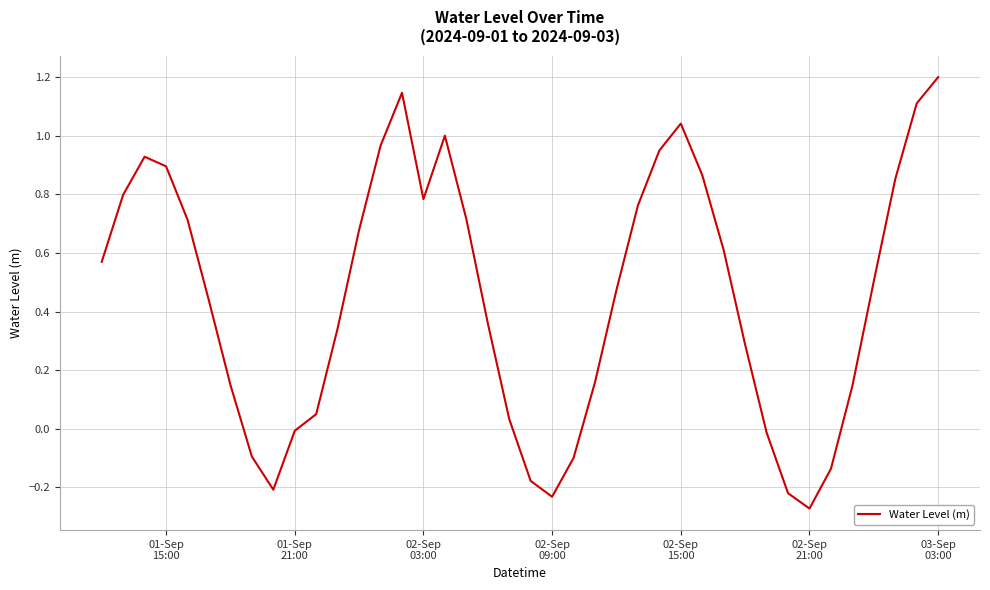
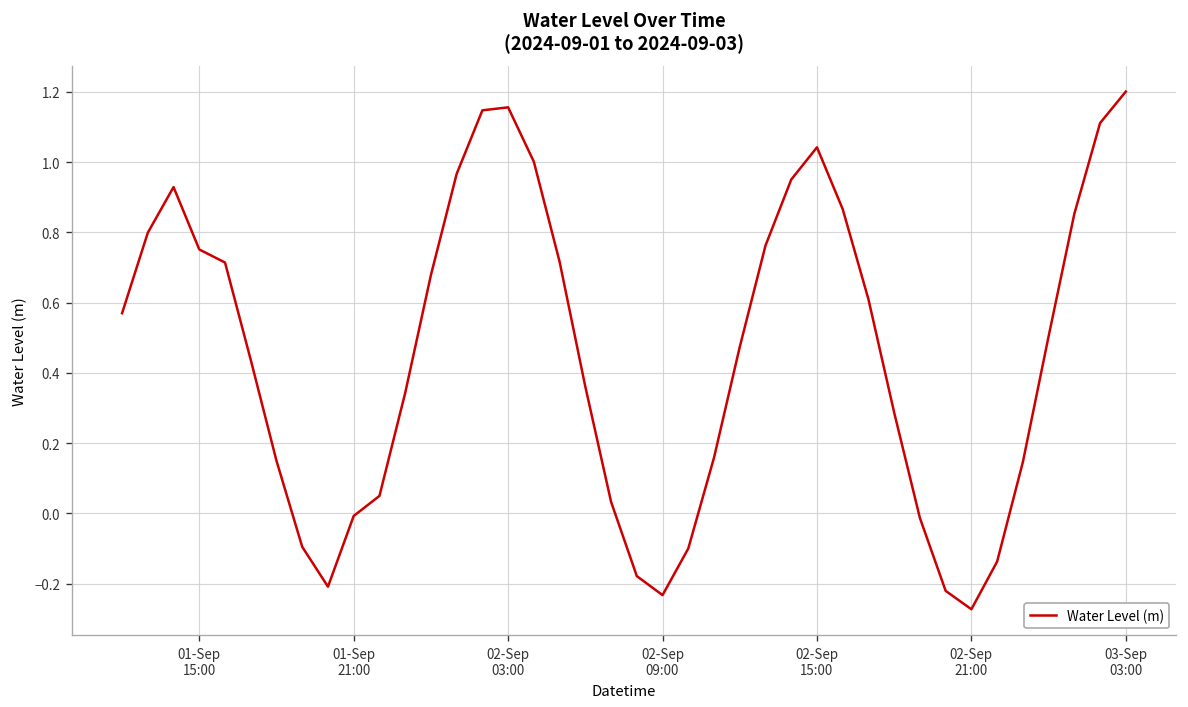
01-Sep 15:00: 0.90 -> 0.75
02-Sep 03:00: 0.78 -> 1.16
